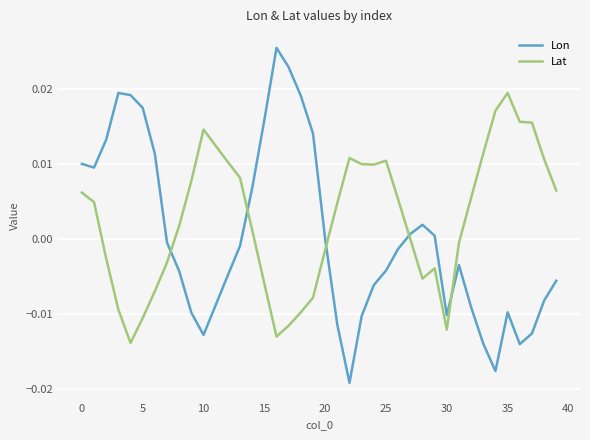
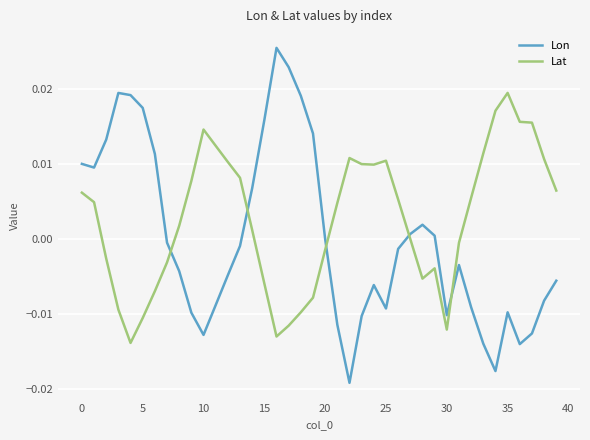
Lon, 25: -0.004 -> -0.009
